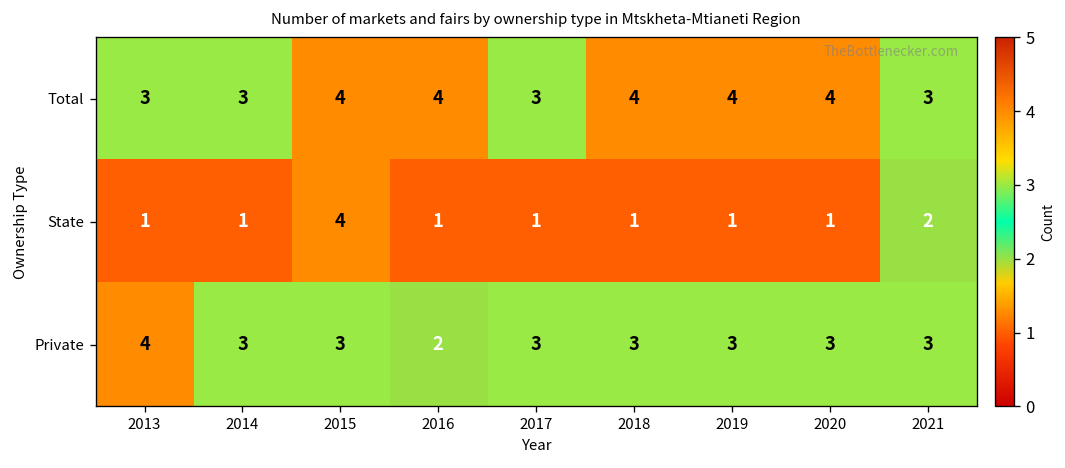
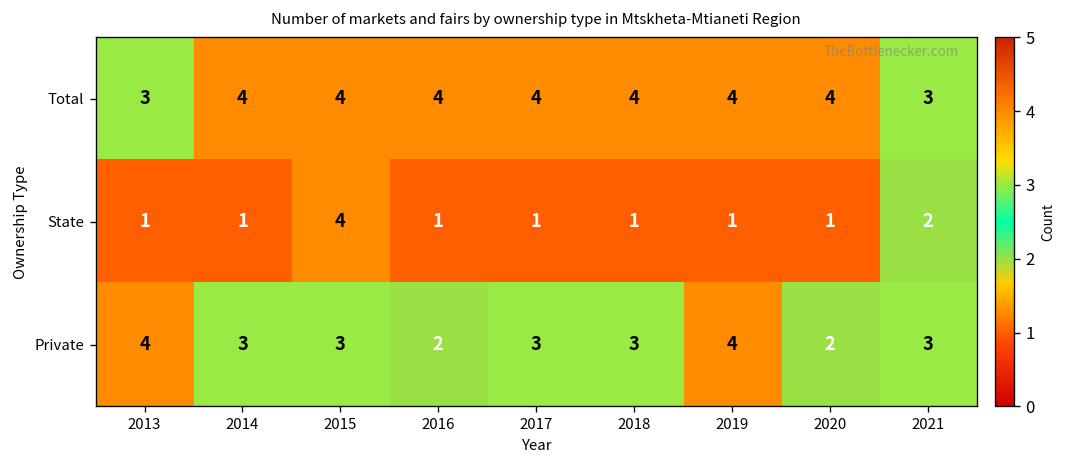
Total, 2014: 3 -> 4
Total, 2017: 3 -> 4
Private, 2019: 3 -> 4
Private, 2020: 3 -> 2
